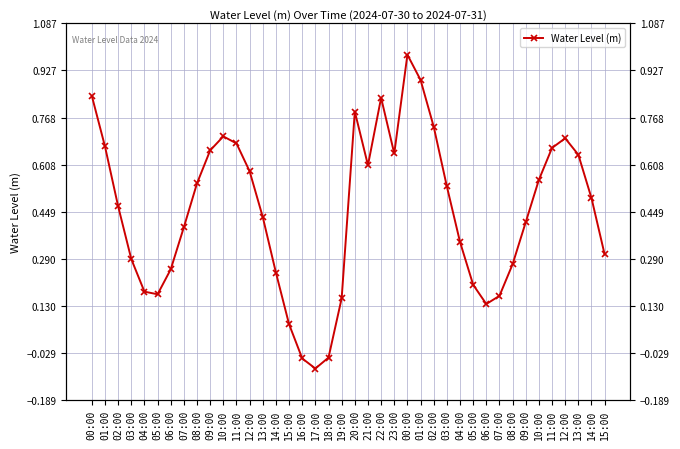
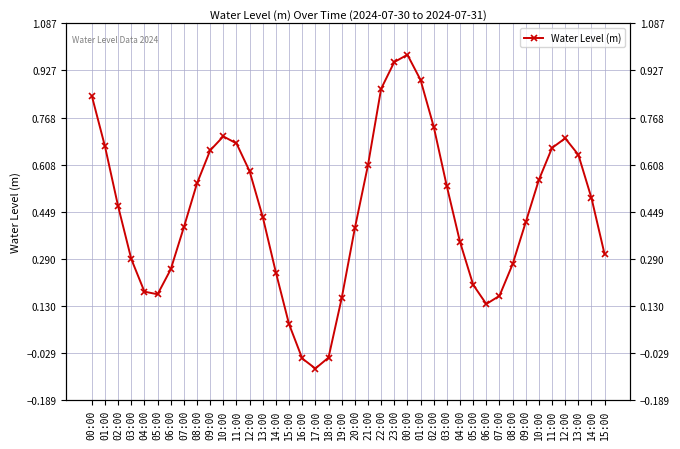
20:00: 0.79 -> 0.39
22:00: 0.83 -> 0.86
23:00: 0.65 -> 0.96
